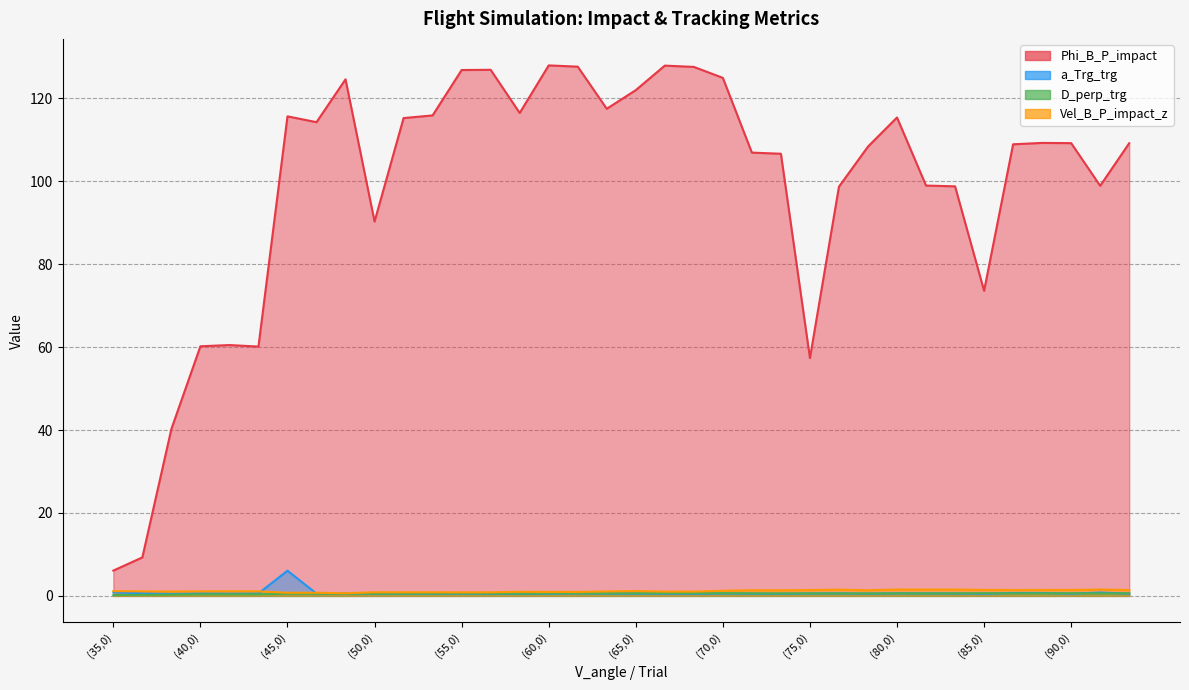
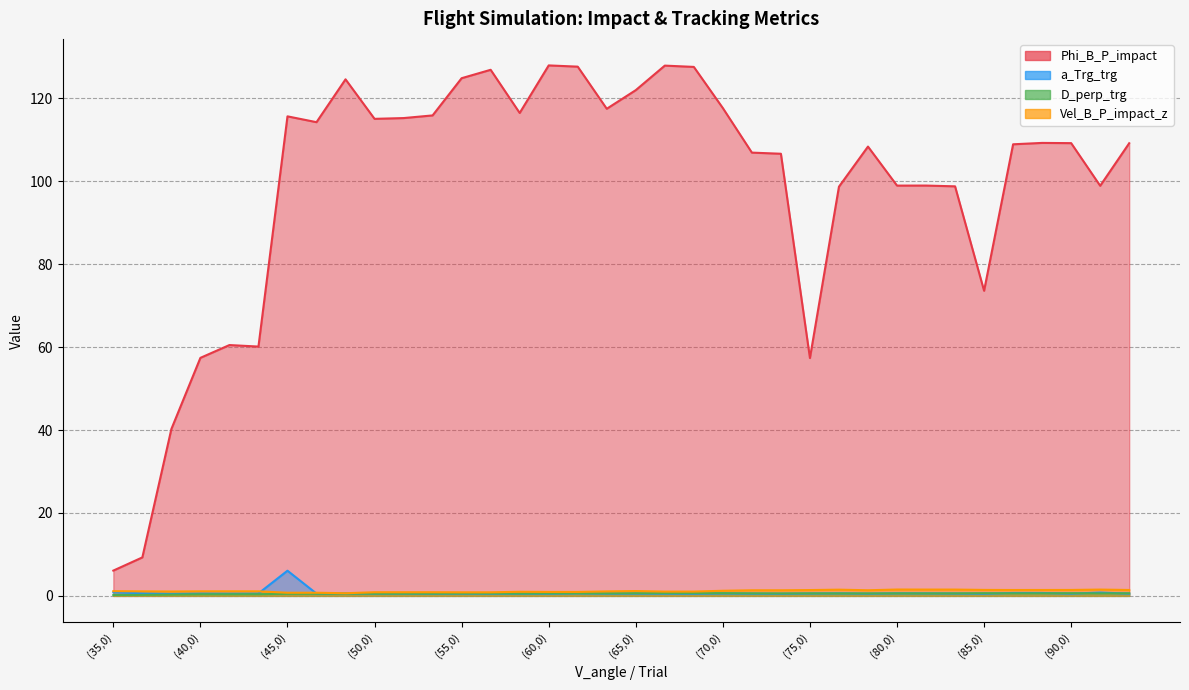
Phi_B_P_impact, (40,0): 60 -> 57
Phi_B_P_impact, (50,0): 90 -> 115
Phi_B_P_impact, (55,0): 127 -> 125
Phi_B_P_impact, (70,0): 125 -> 118
Phi_B_P_impact, (80,0): 115 -> 99
